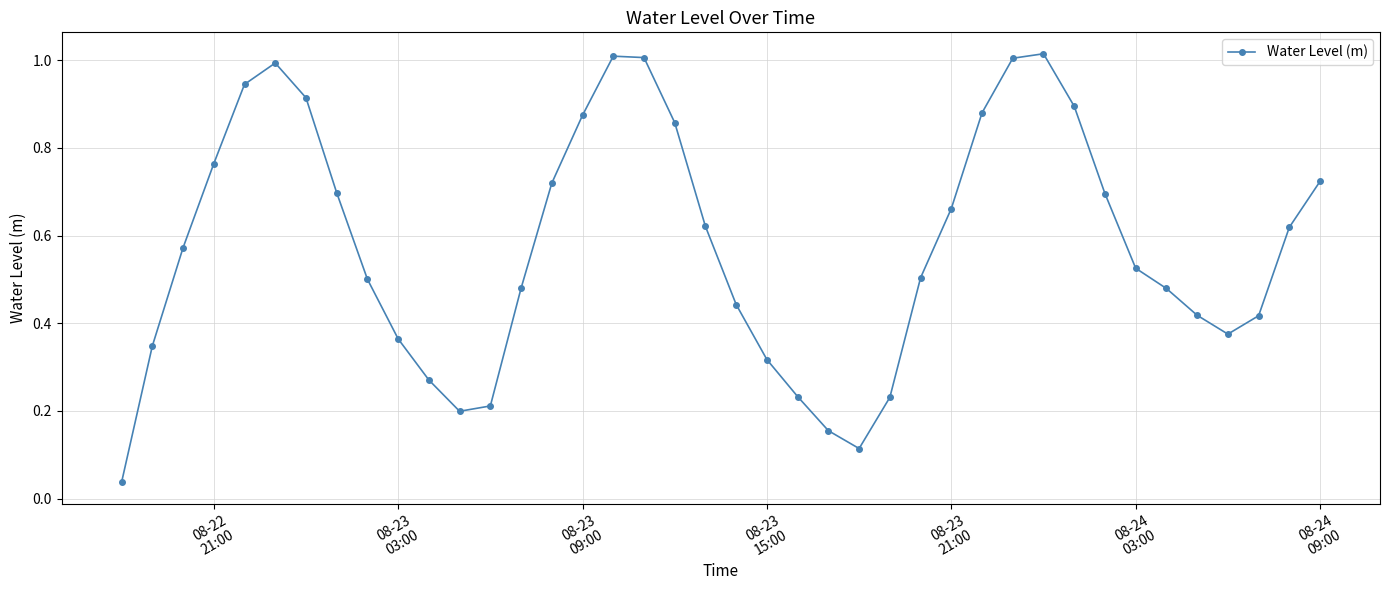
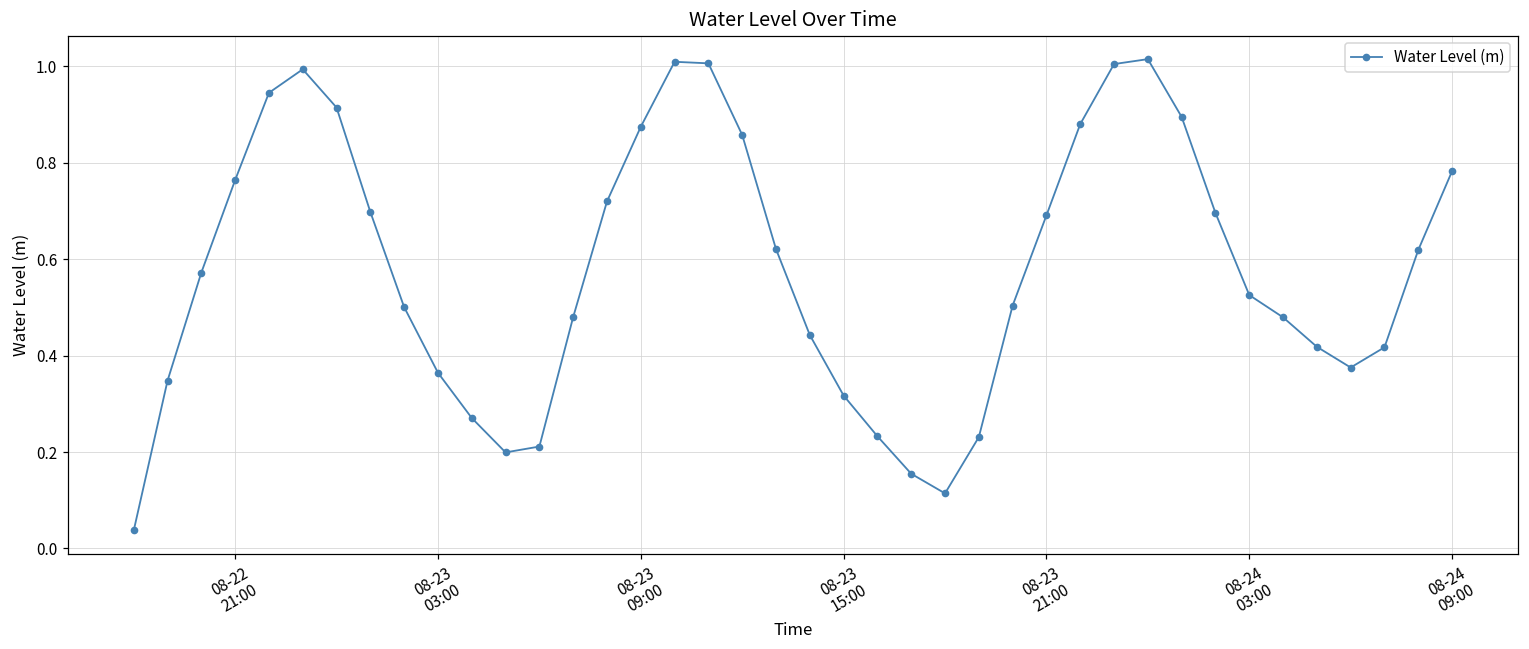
08-23 21:00: 0.66 -> 0.69
08-24 09:00: 0.72 -> 0.78
